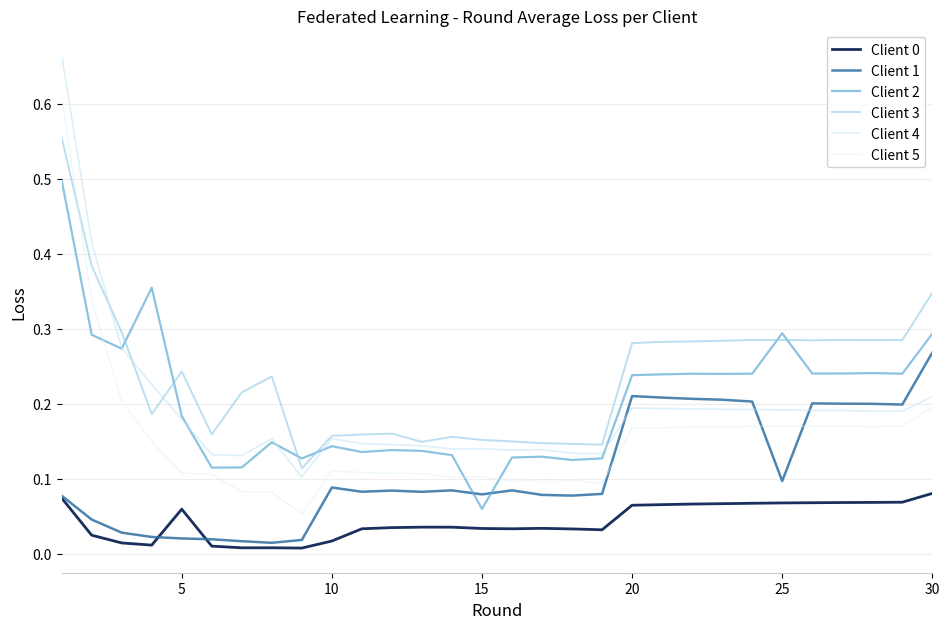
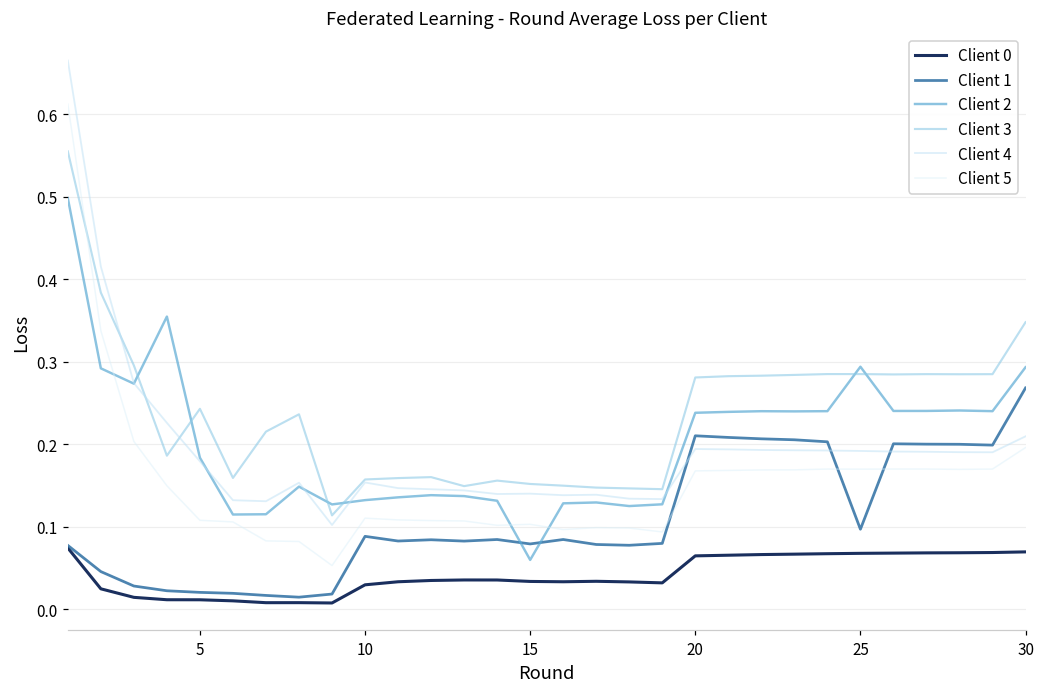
Client 0, 5: 0.06 -> 0.01
Client 0, 10: 0.02 -> 0.03
Client 2, 10: 0.14 -> 0.13
Client 0, 30: 0.08 -> 0.07
